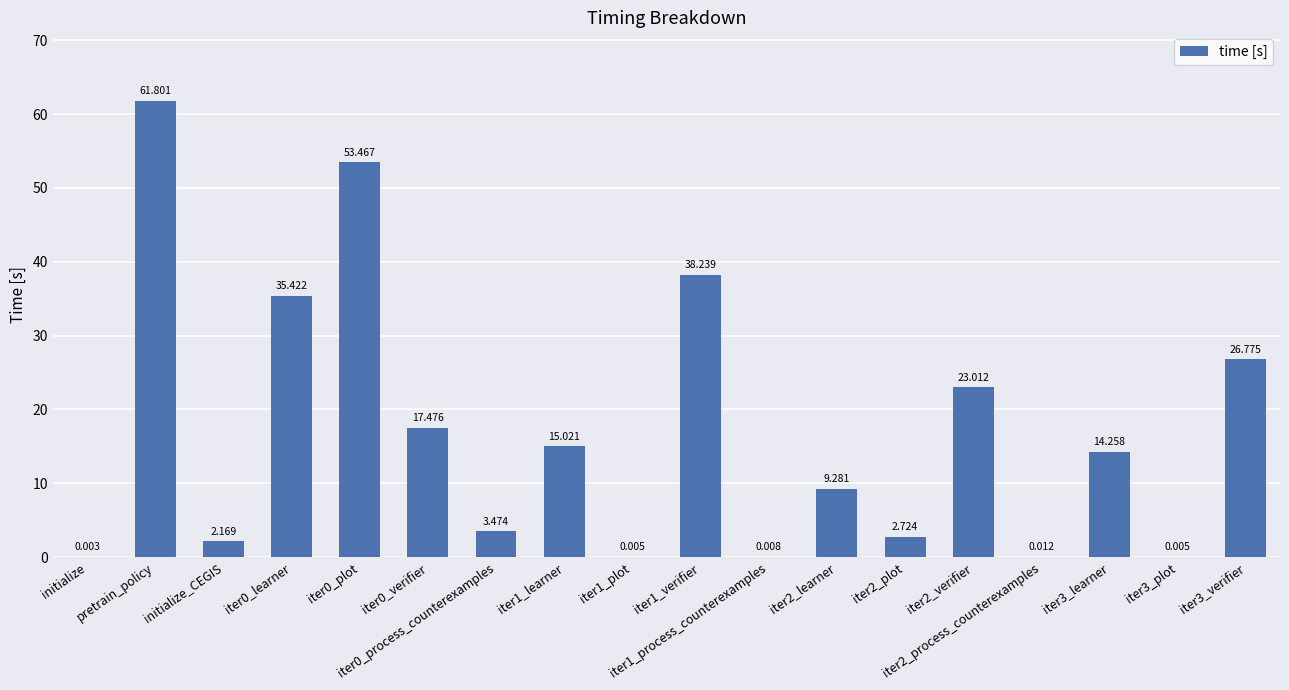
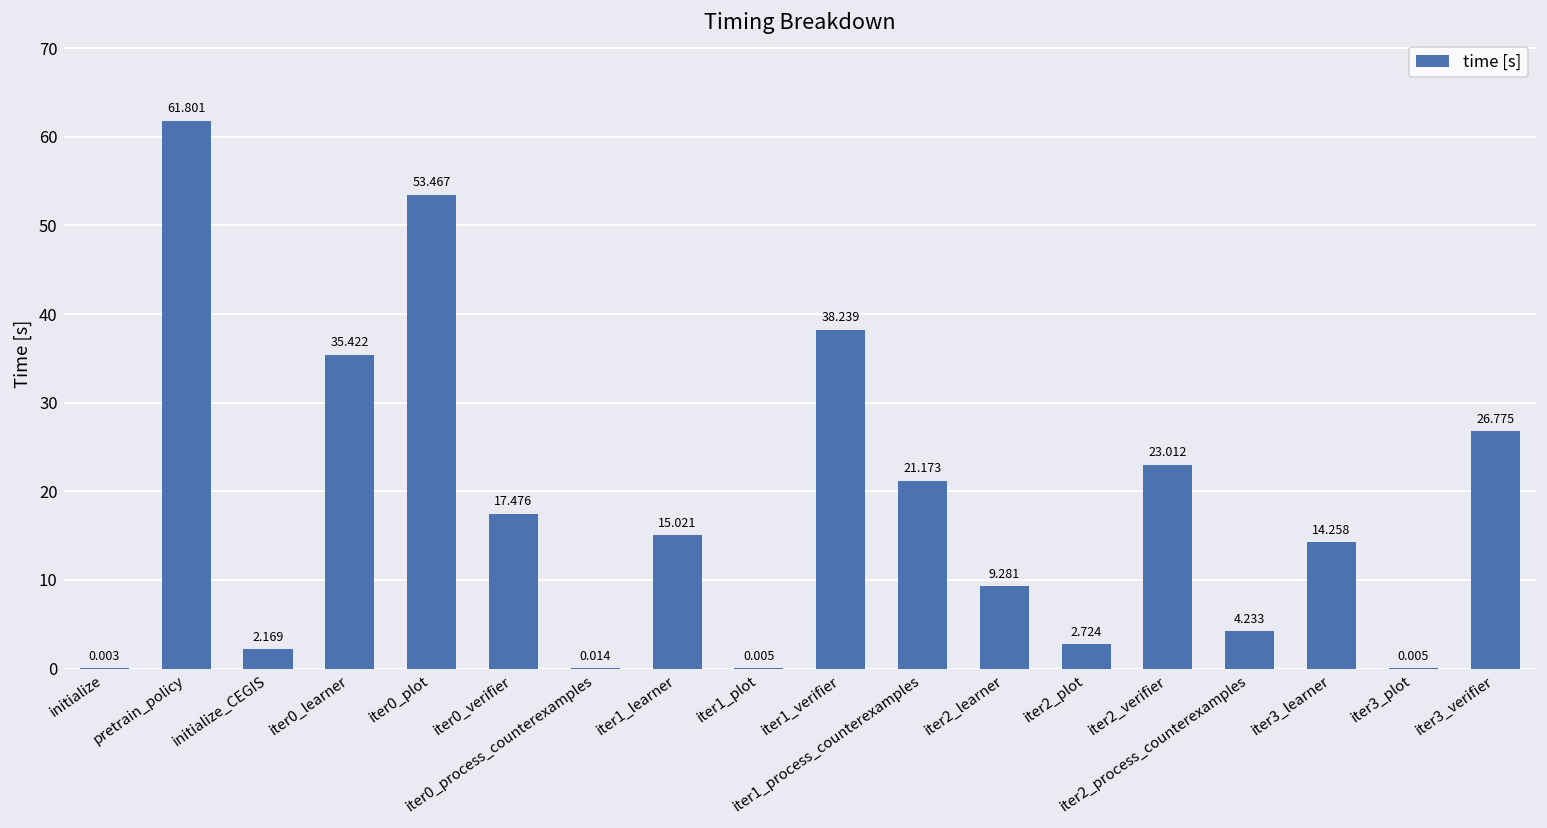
iter0_process_counterexamples: 3.474 -> 0.014
iter1_process_counterexamples: 0.008 -> 21.173
iter2_process_counterexamples: 0.012 -> 4.233
